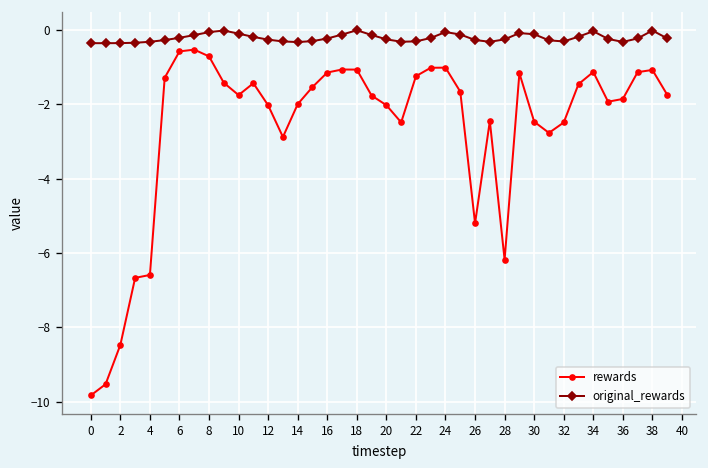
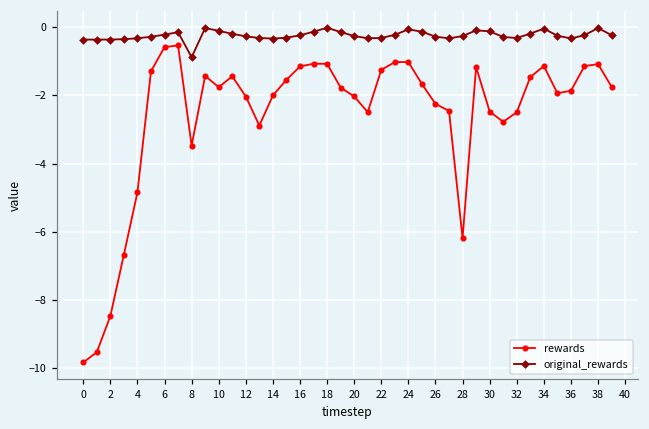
rewards, 4: -6.6 -> -4.8
rewards, 8: -0.7 -> -3.5
original_rewards, 8: -0.1 -> -0.9
rewards, 26: -5.2 -> -2.2
